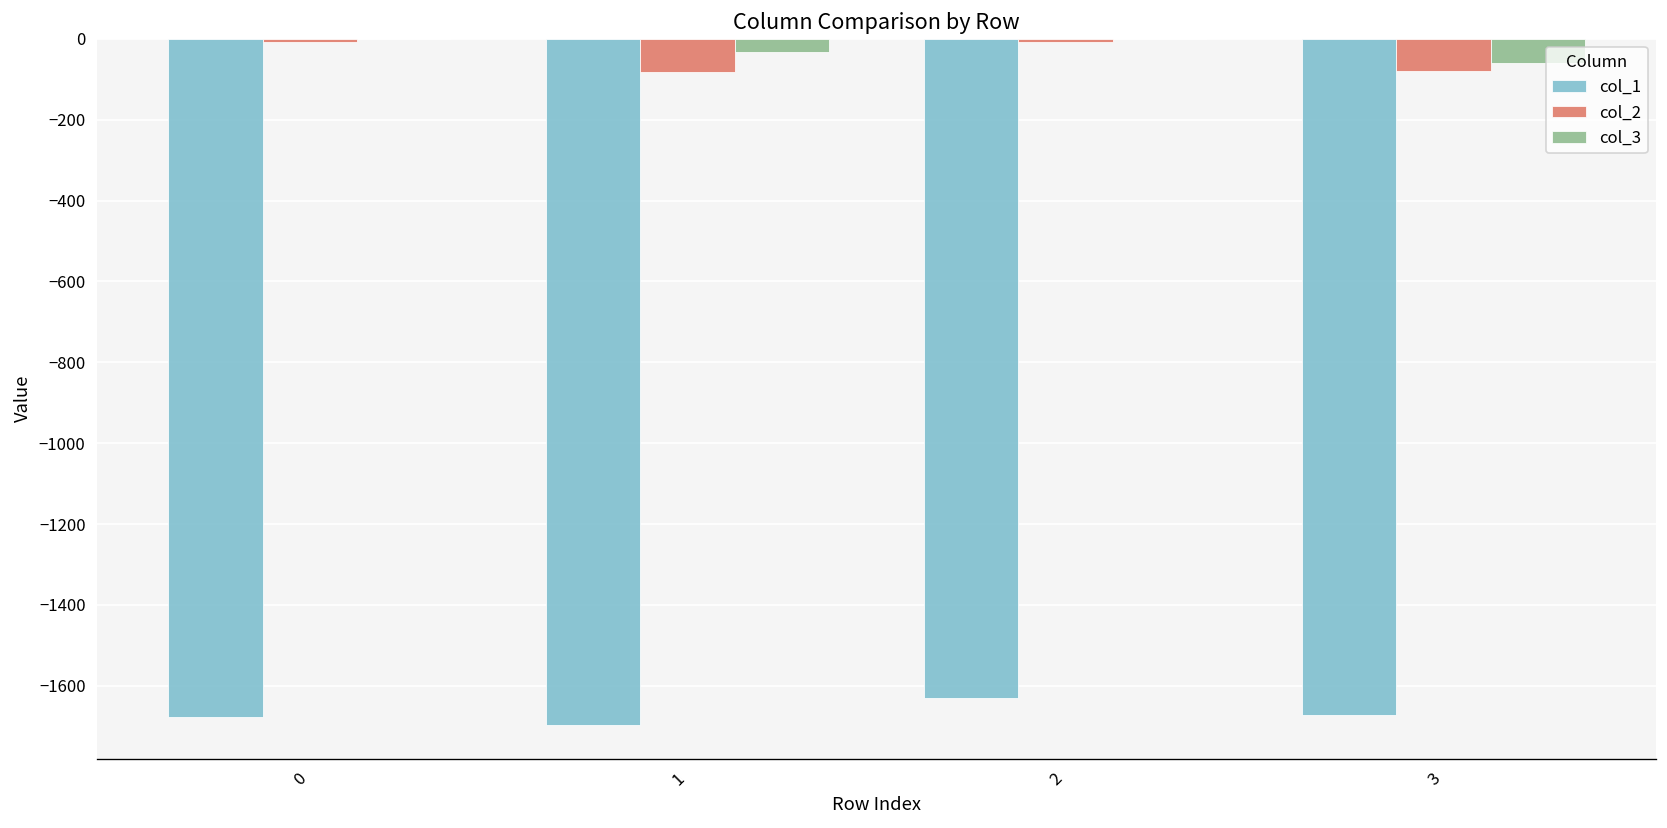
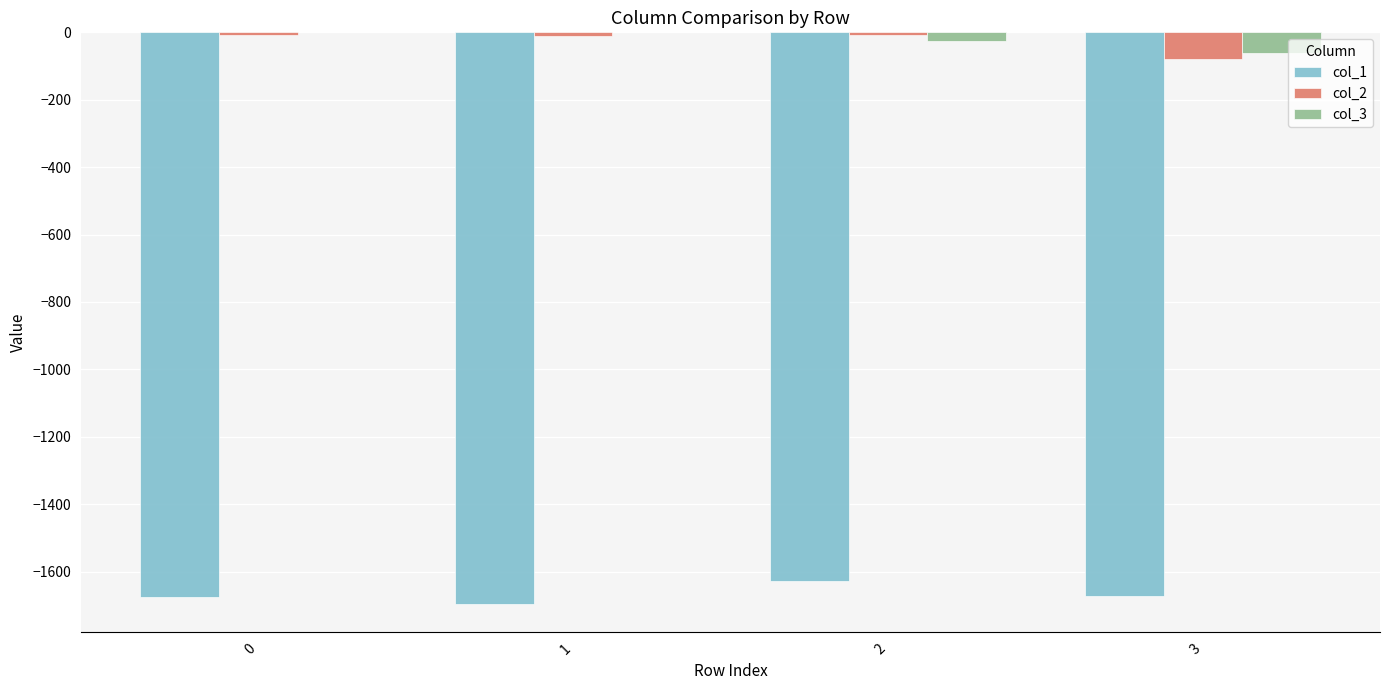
col_2, 1: -80 -> -10
col_3, 1: -30 -> 0
col_3, 2: 0 -> -30
